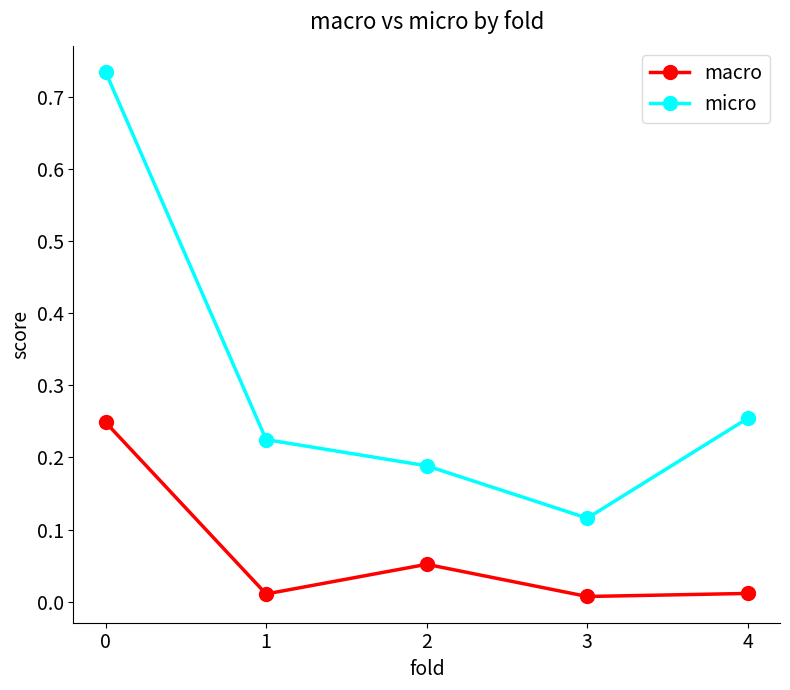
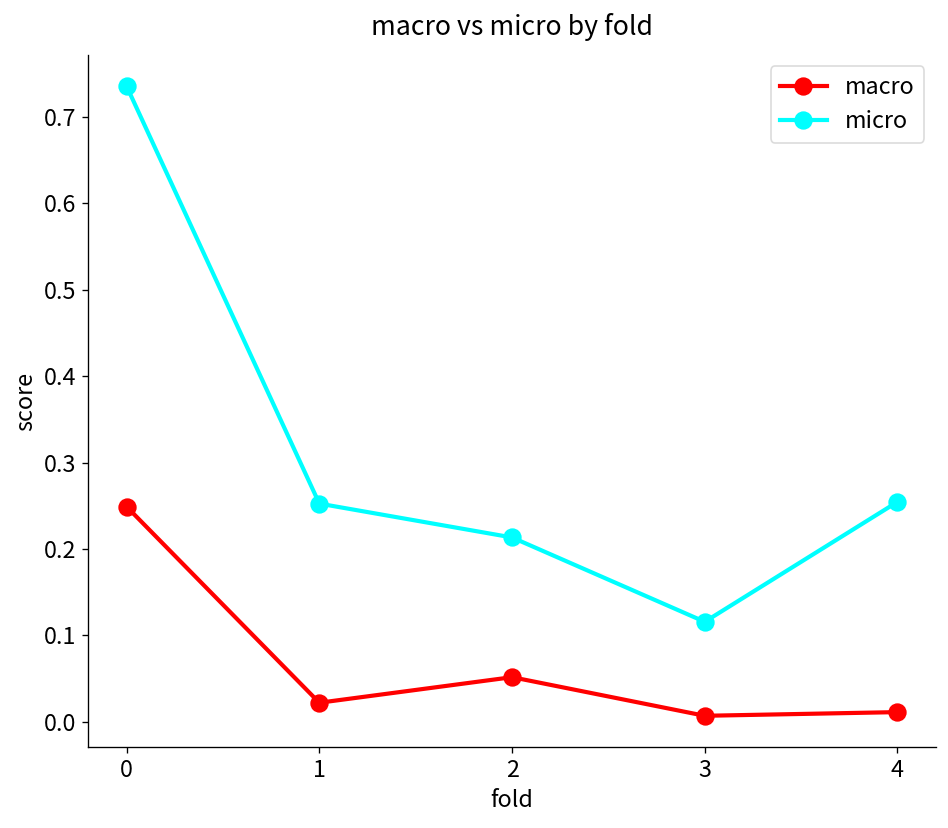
macro, 1: 0.01 -> 0.02
micro, 1: 0.22 -> 0.25
micro, 2: 0.19 -> 0.21
